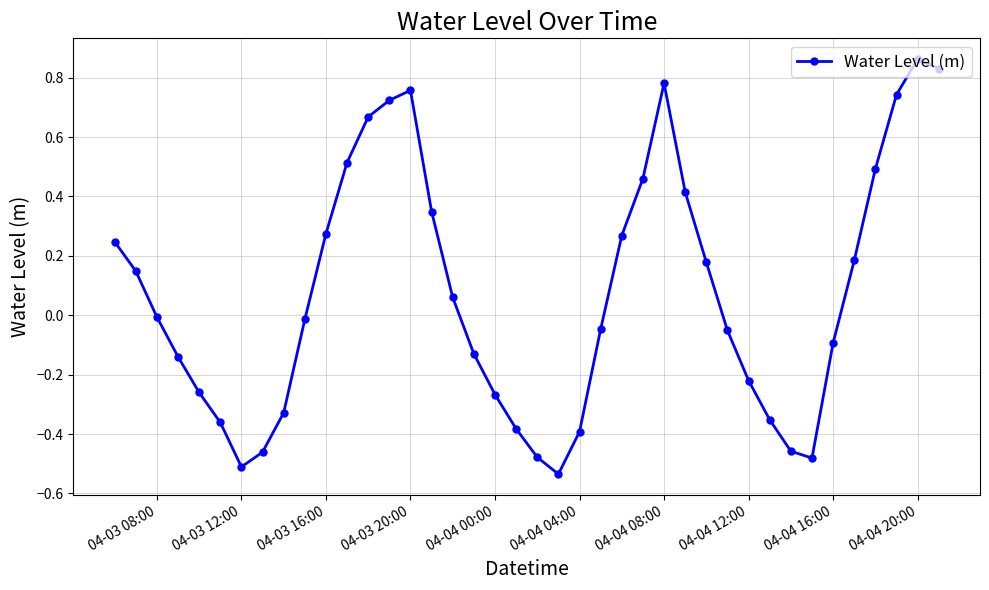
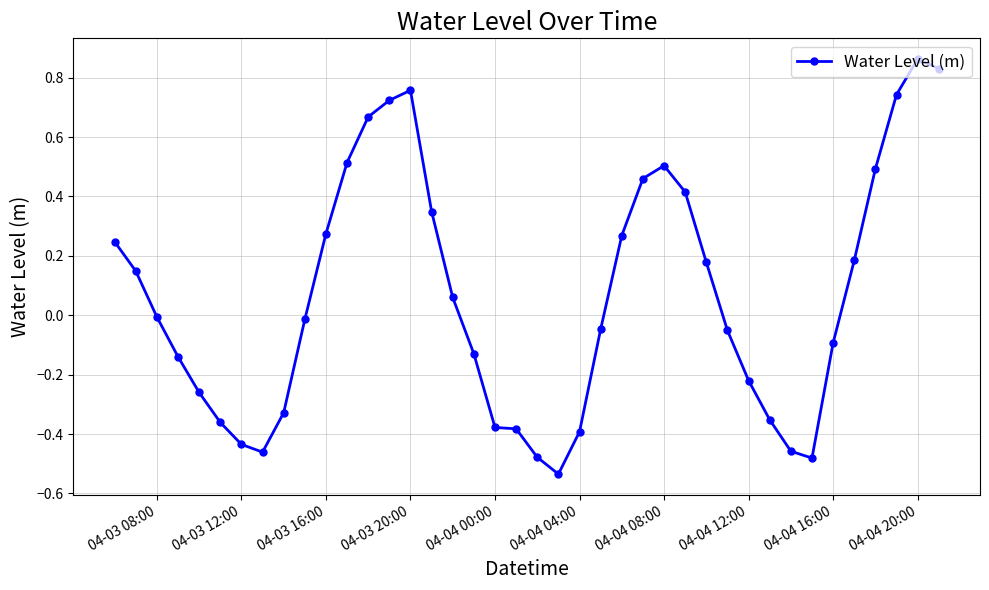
04-03 12:00: -0.51 -> -0.43
04-04 00:00: -0.27 -> -0.38
04-04 08:00: 0.78 -> 0.50
